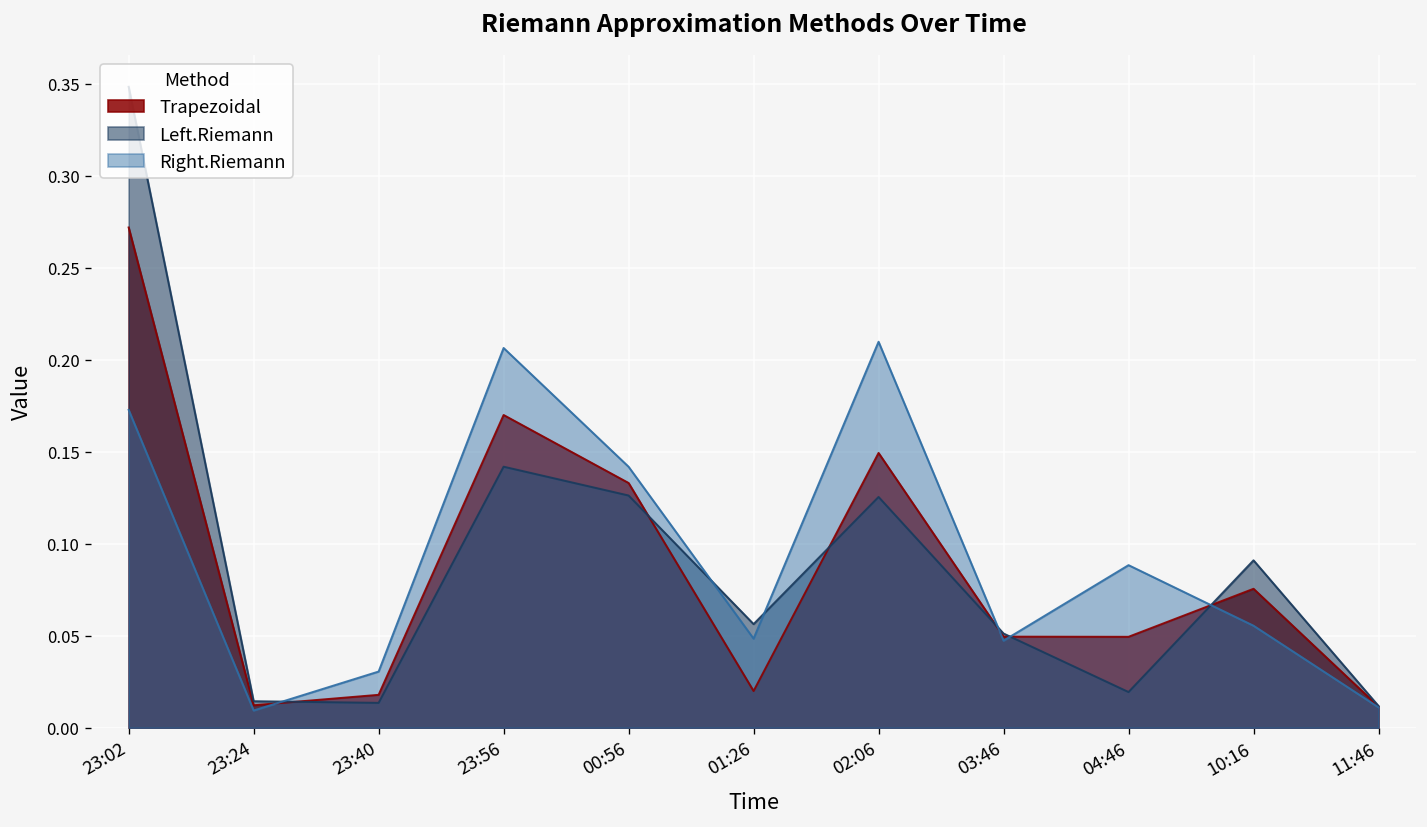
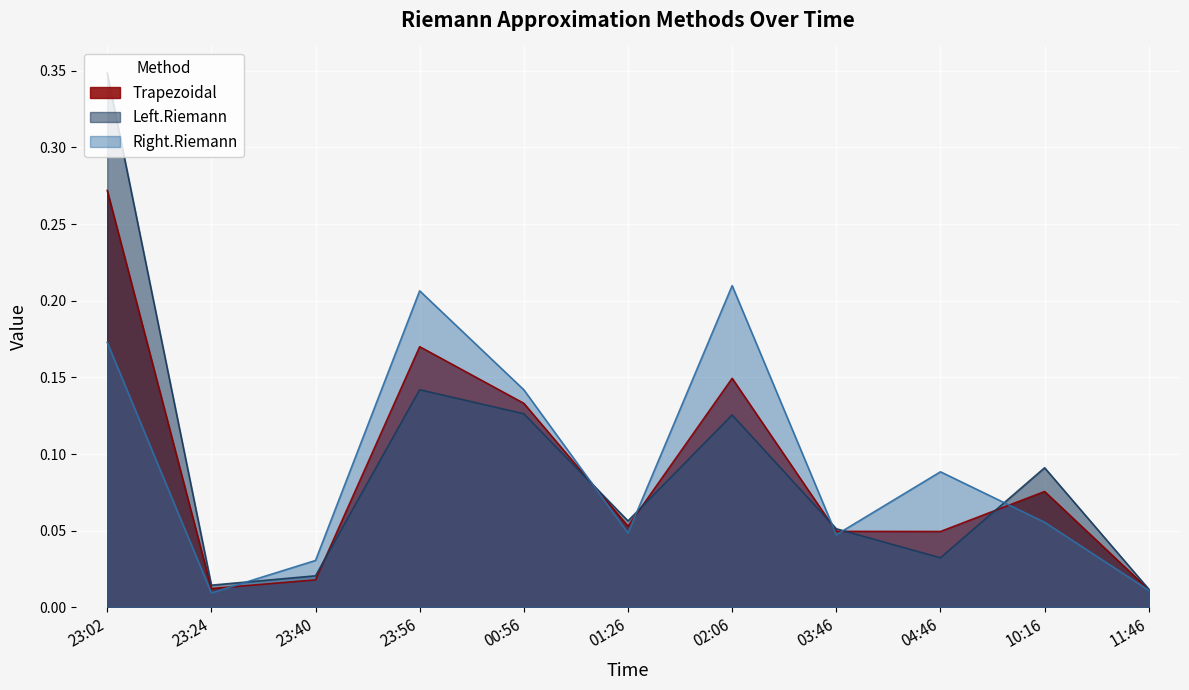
Left.Riemann, 23:40: 0.014 -> 0.021
Trapezoidal, 01:26: 0.020 -> 0.053
Left.Riemann, 04:46: 0.019 -> 0.032
